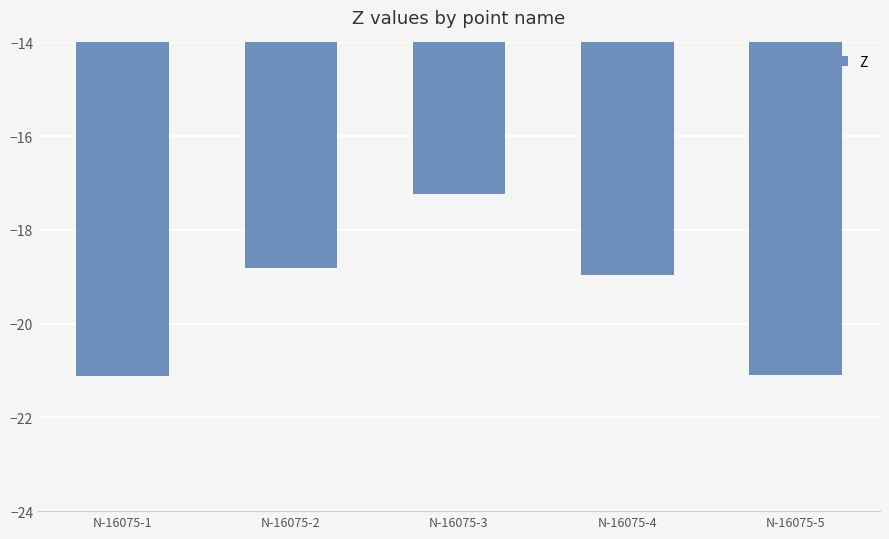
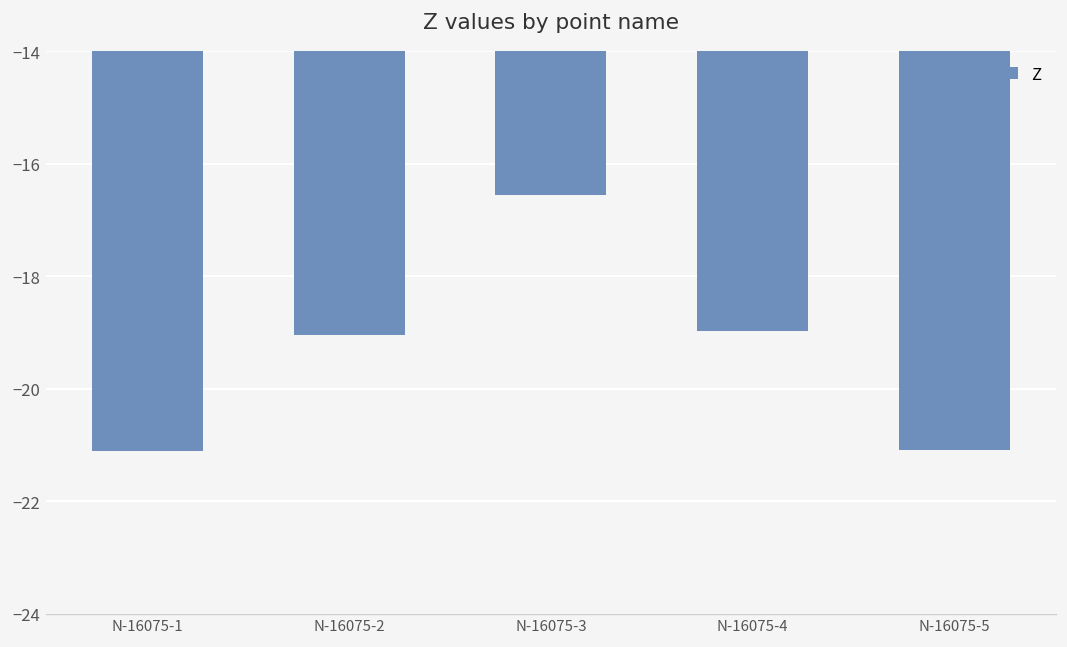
N-16075-2: -18.8 -> -19.1
N-16075-3: -17.2 -> -16.6
